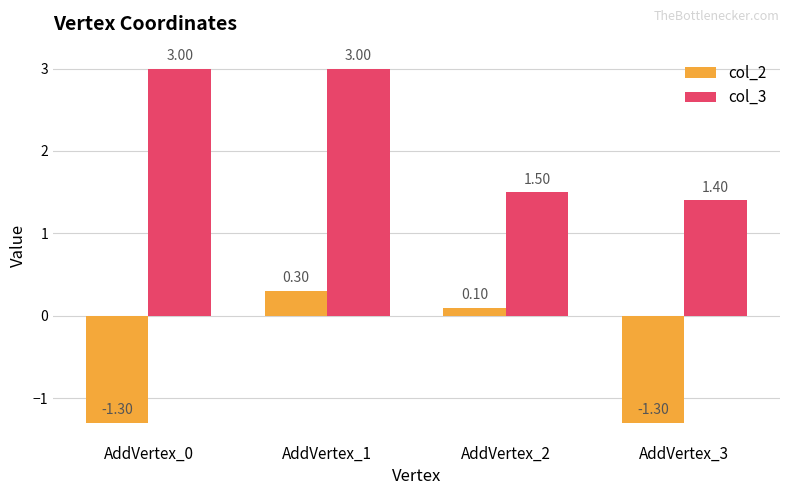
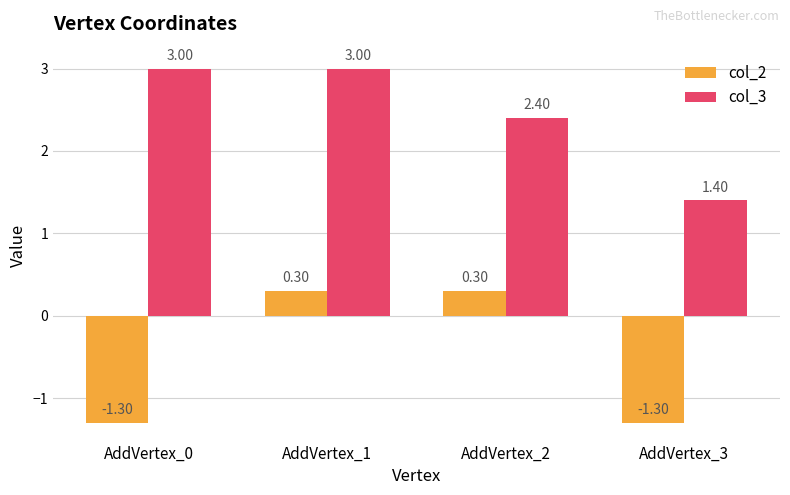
col_2, AddVertex_2: 0.10 -> 0.30
col_3, AddVertex_2: 1.50 -> 2.40
